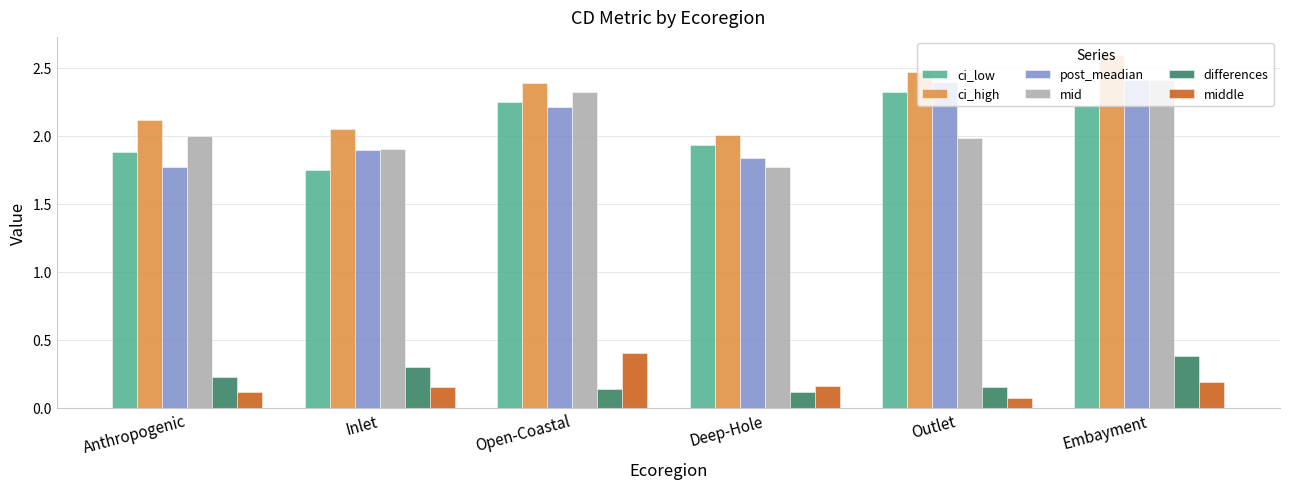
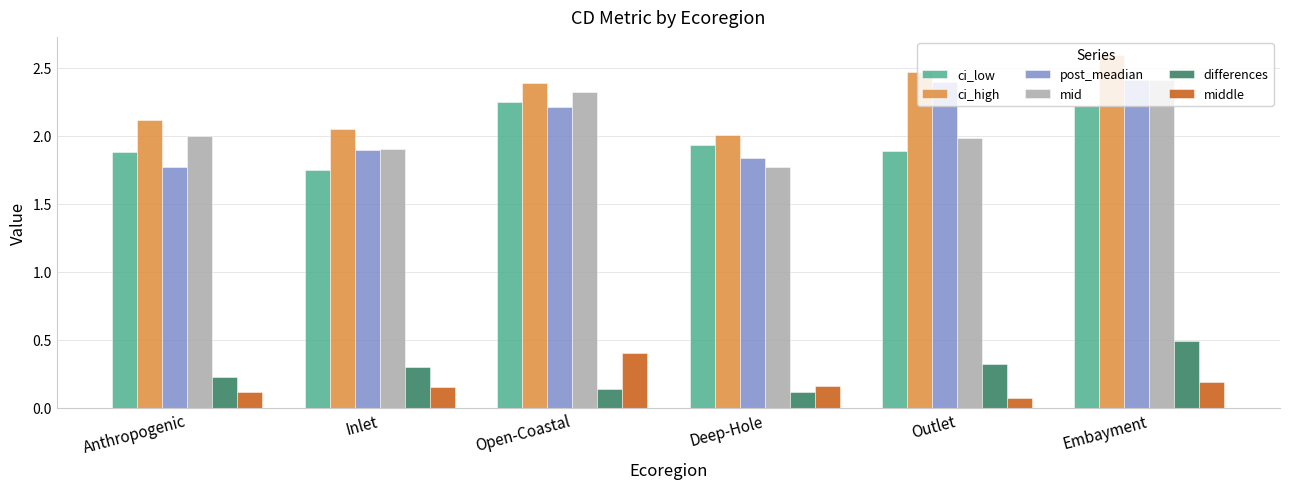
ci_low, Outlet: 2.32 -> 1.89
differences, Outlet: 0.15 -> 0.32
differences, Embayment: 0.38 -> 0.49
